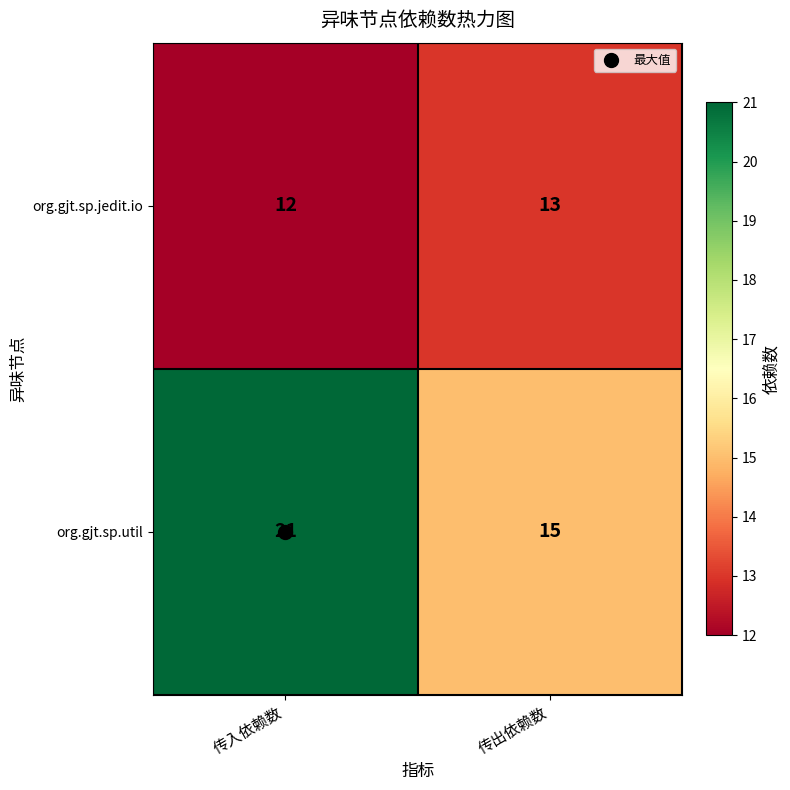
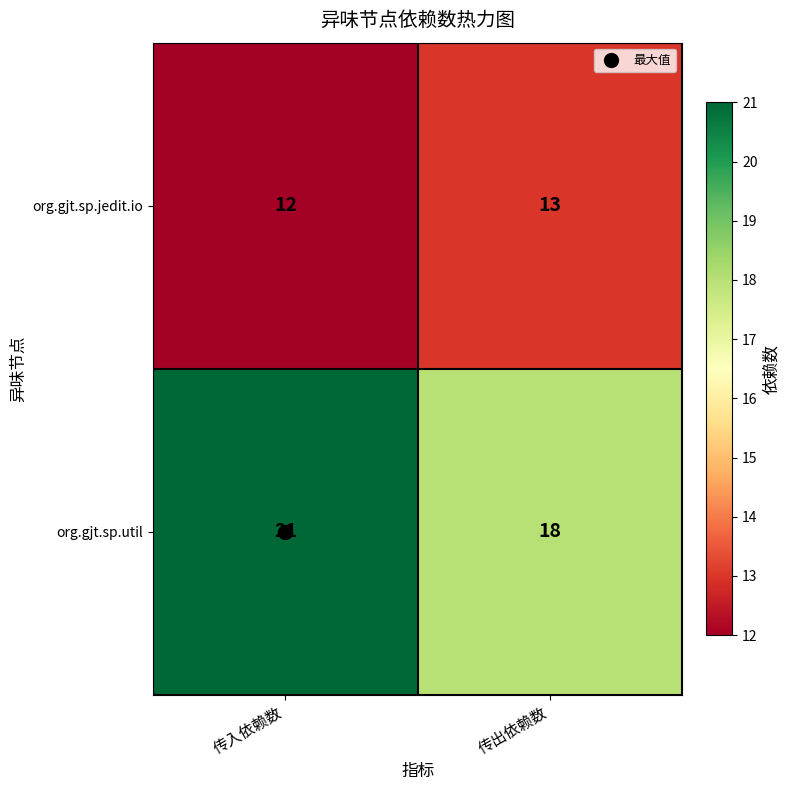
org.gjt.sp.util, 传出依赖数: 15 -> 18
